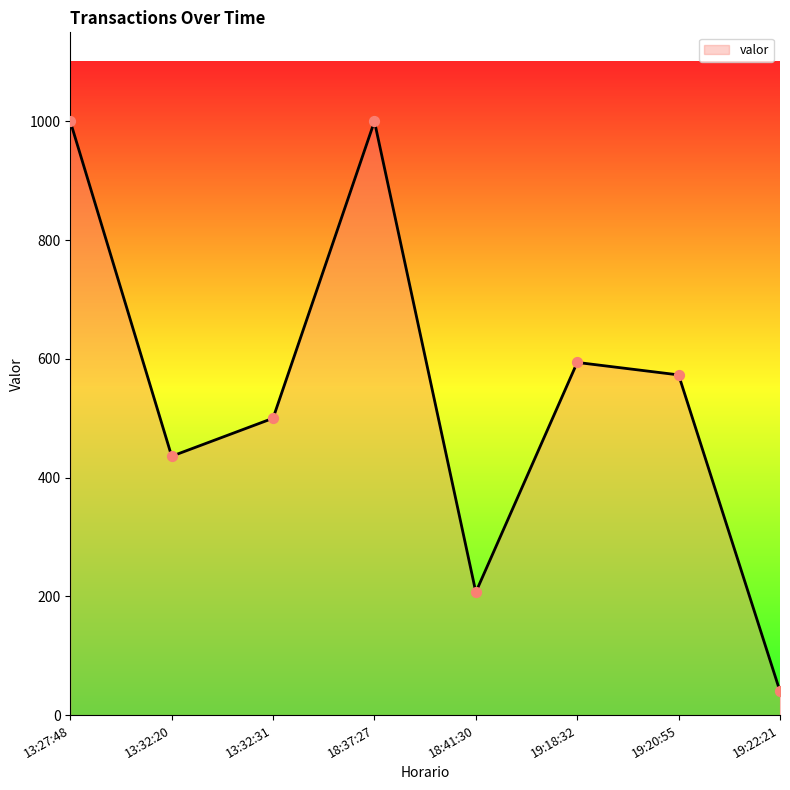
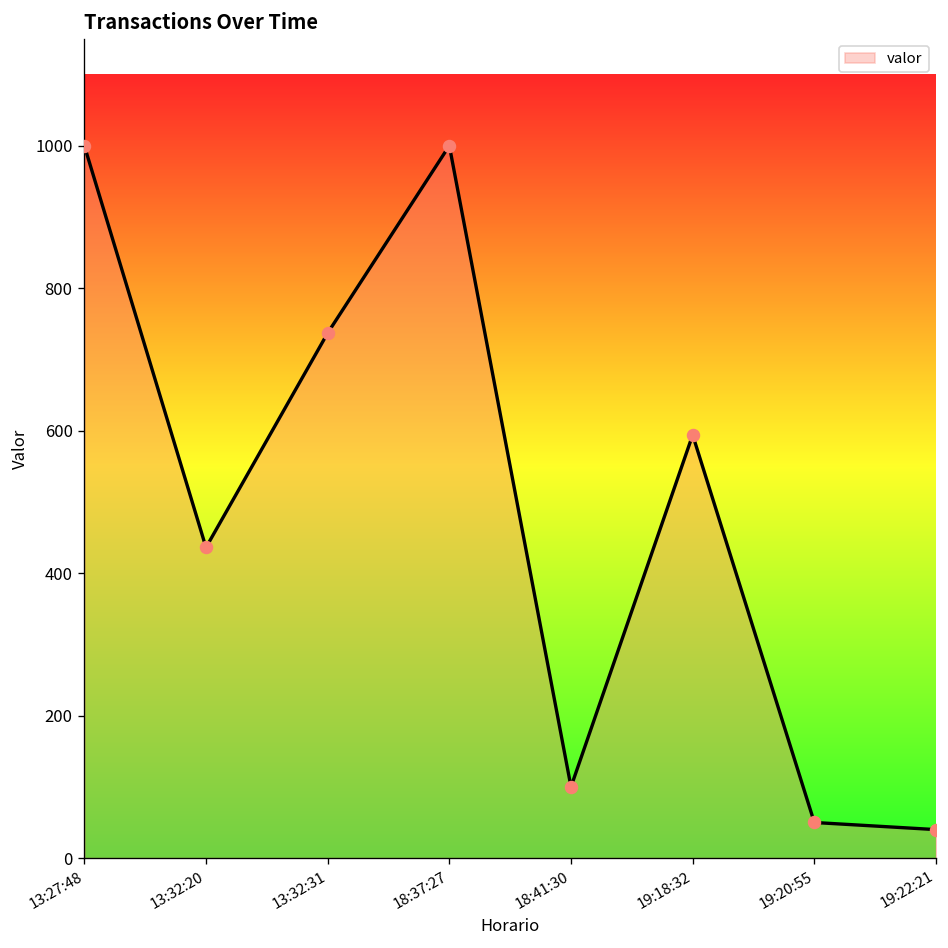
13:32:31: 500 -> 740
18:41:30: 210 -> 100
19:20:55: 570 -> 50
